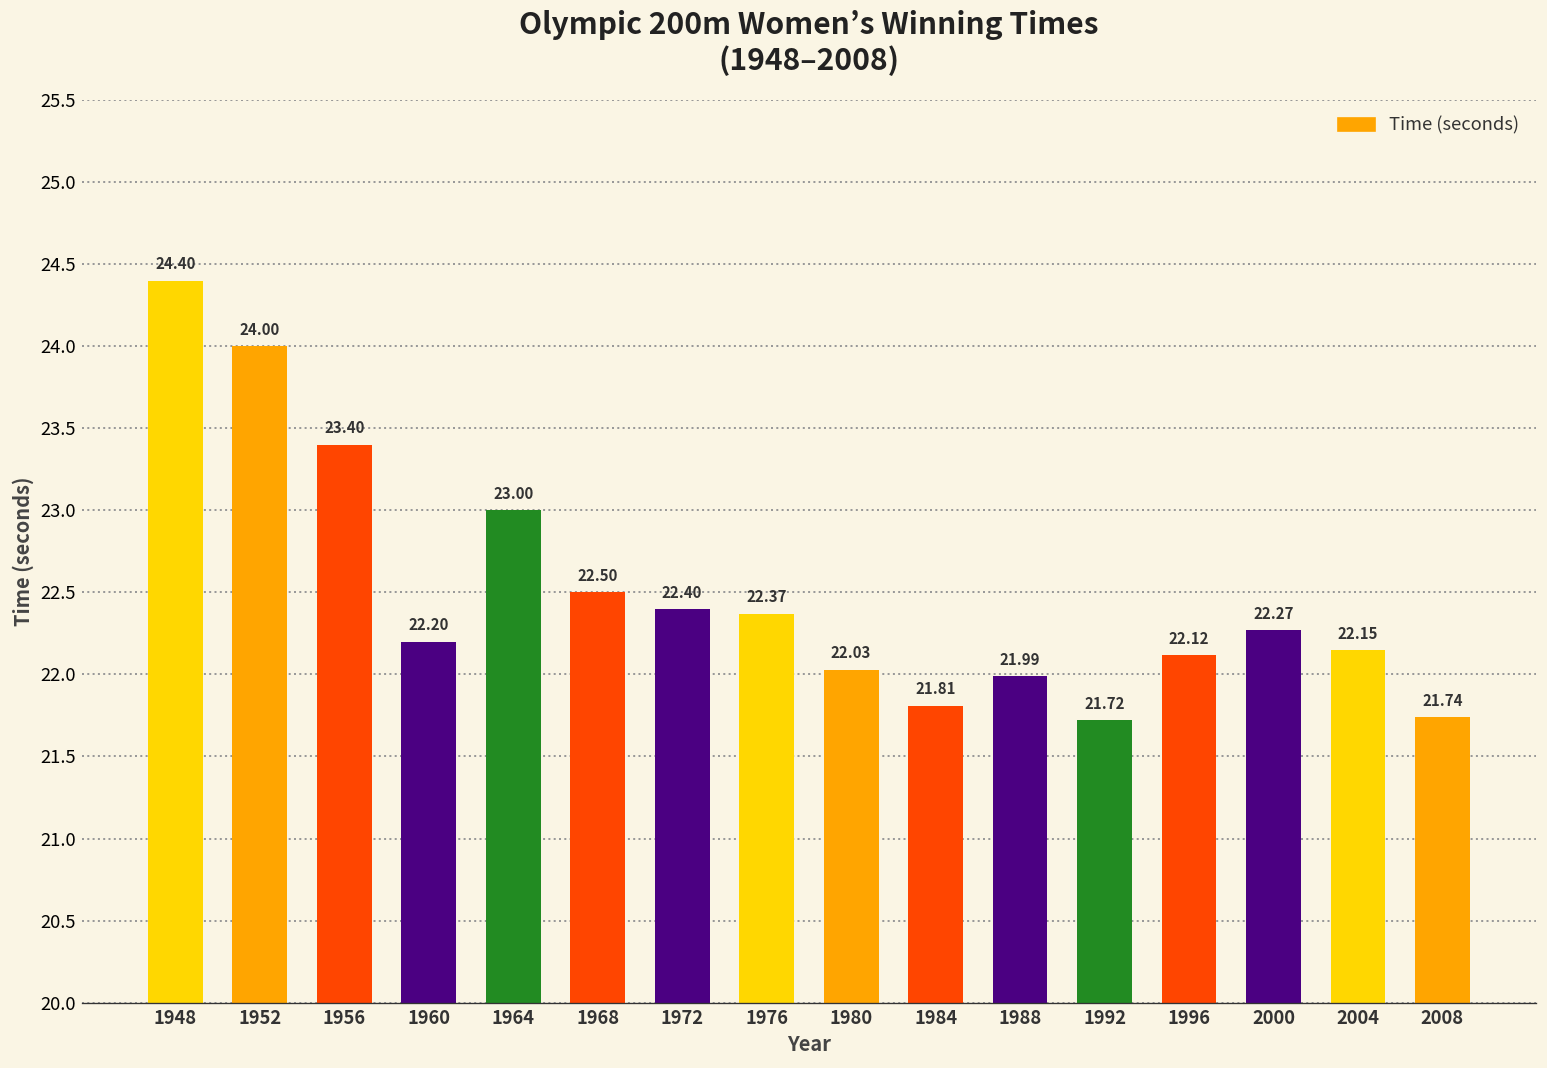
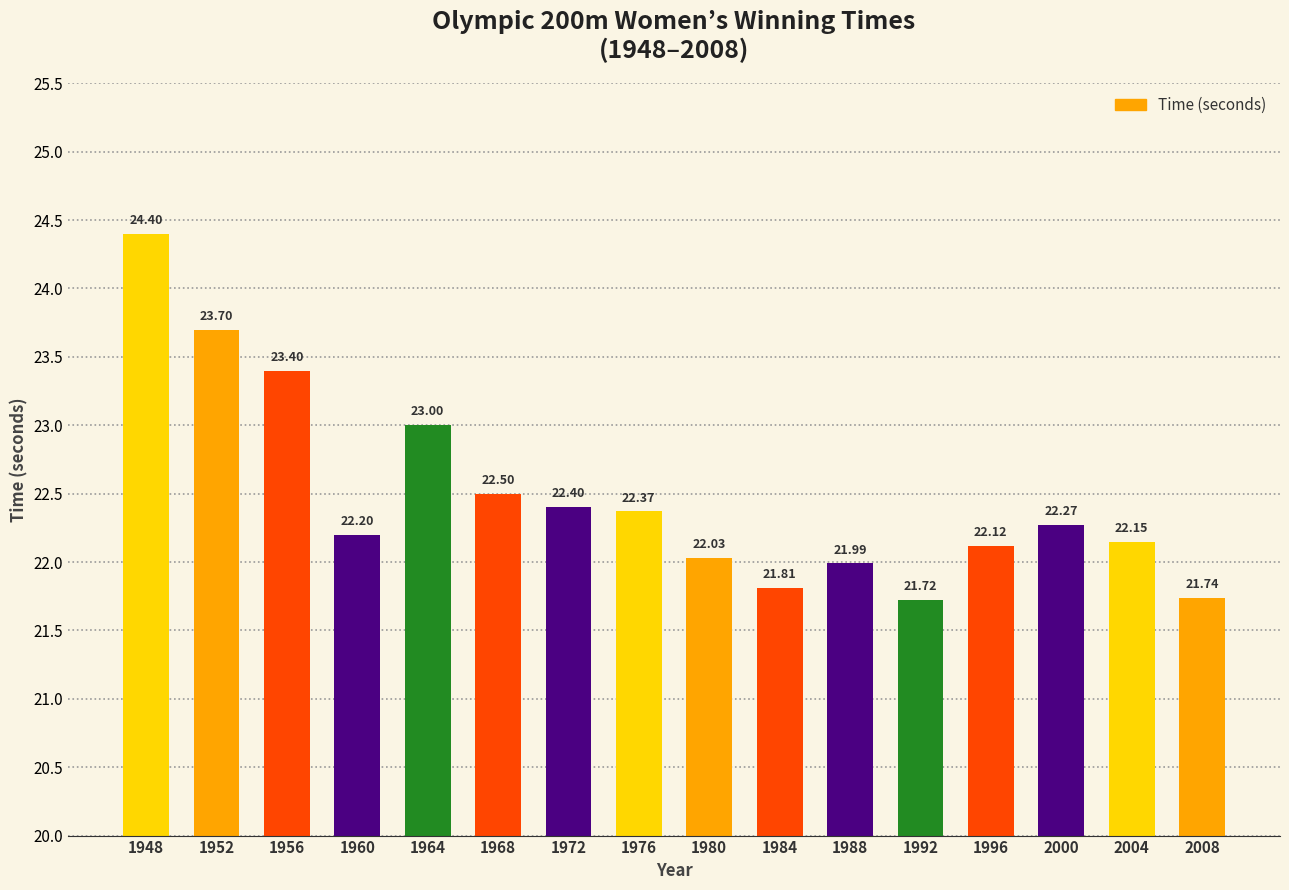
1952: 24.00 -> 23.70
